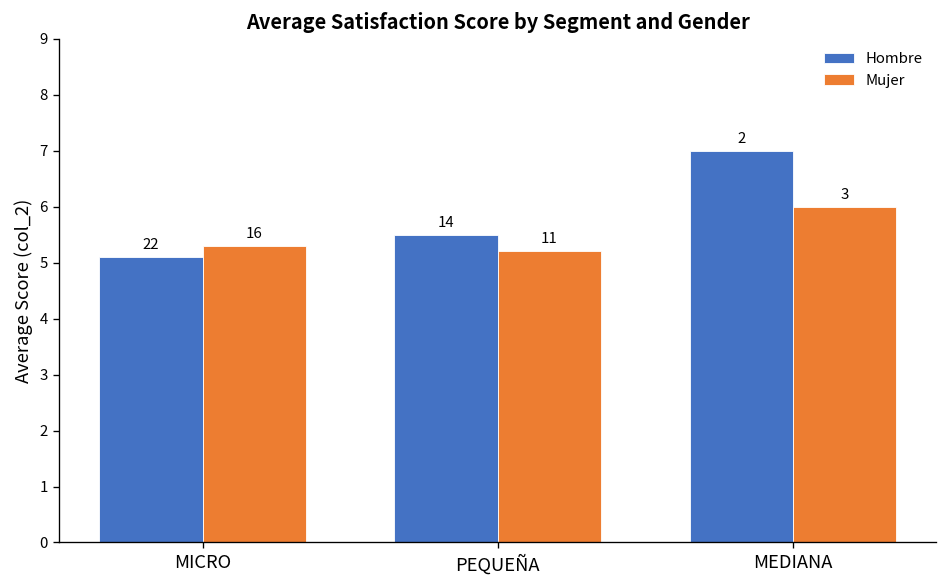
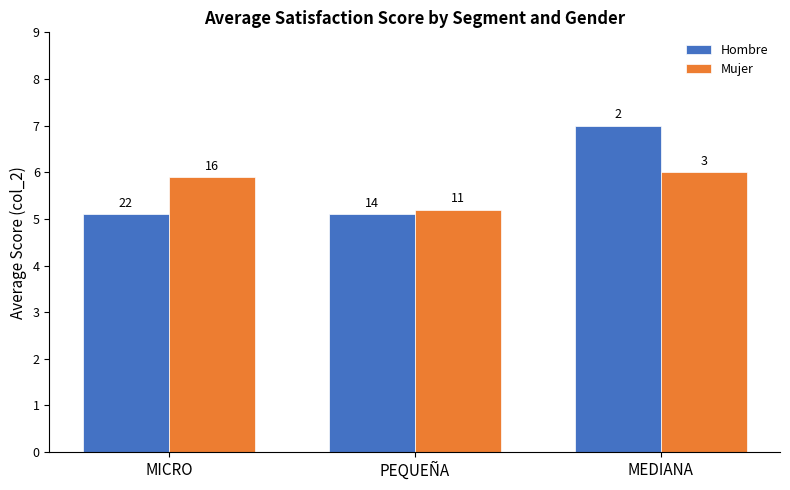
Mujer, MICRO: 5.3 -> 5.9
Hombre, PEQUEÑA: 5.5 -> 5.1
